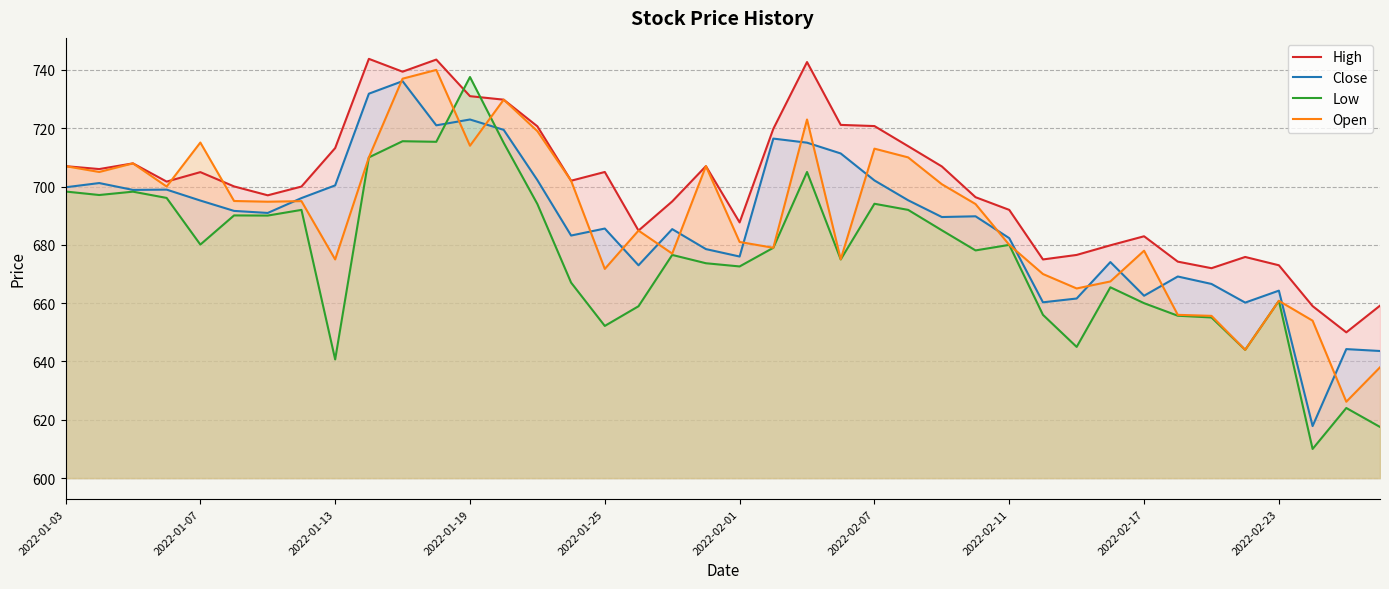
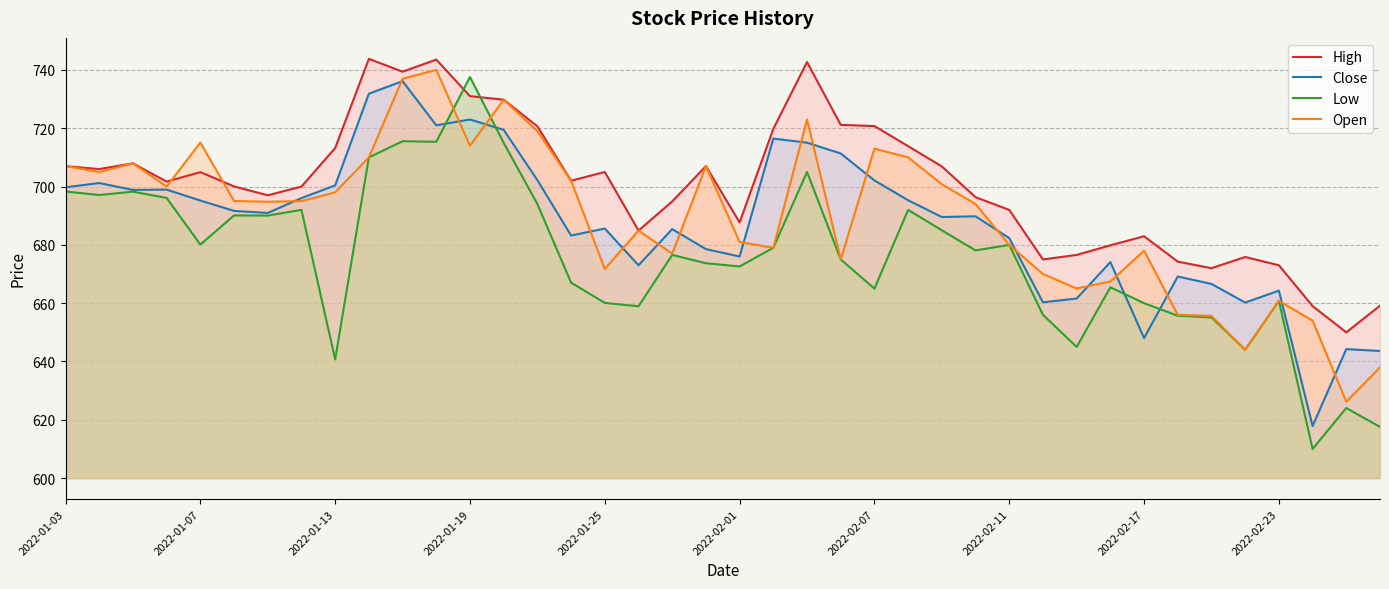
Open, 2022-01-13: 675 -> 698
Low, 2022-01-25: 652 -> 660
Low, 2022-02-07: 694 -> 665
Close, 2022-02-17: 663 -> 648
